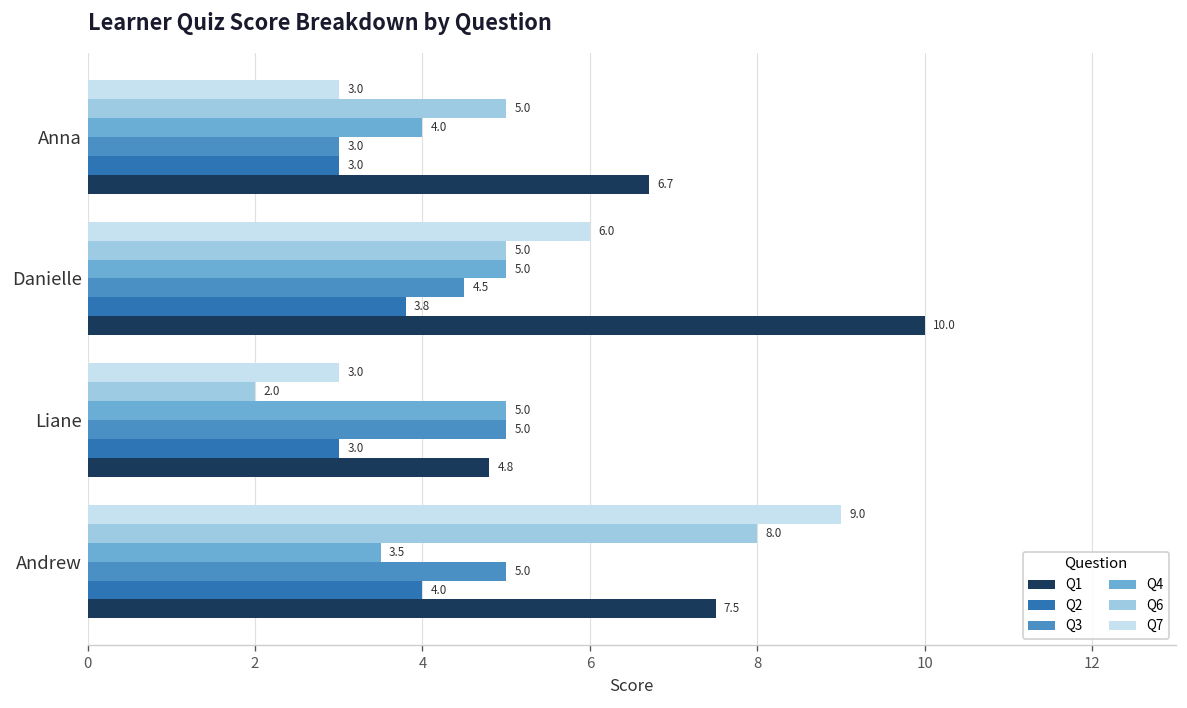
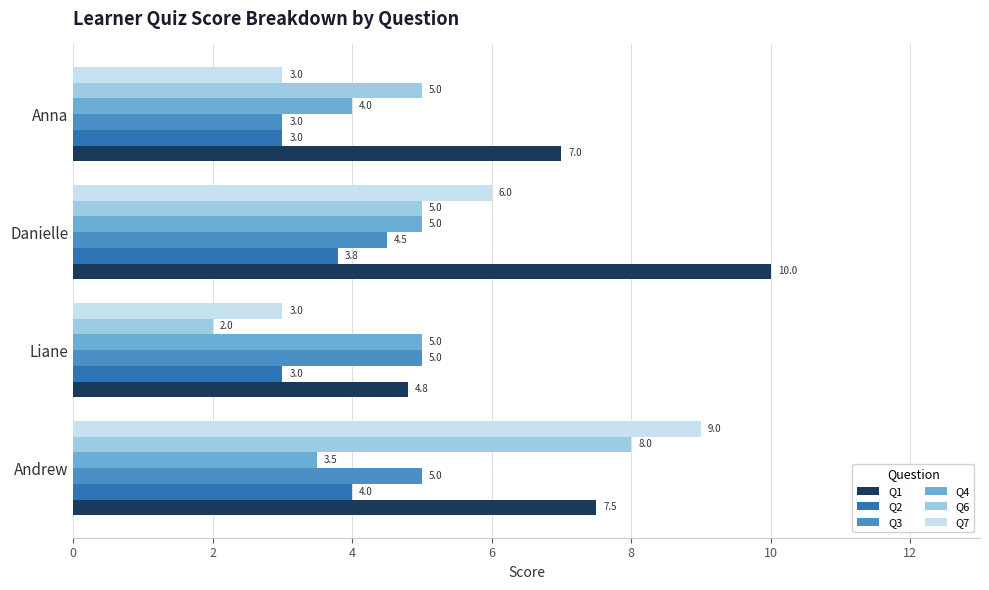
Q1, Anna: 6.7 -> 7.0
